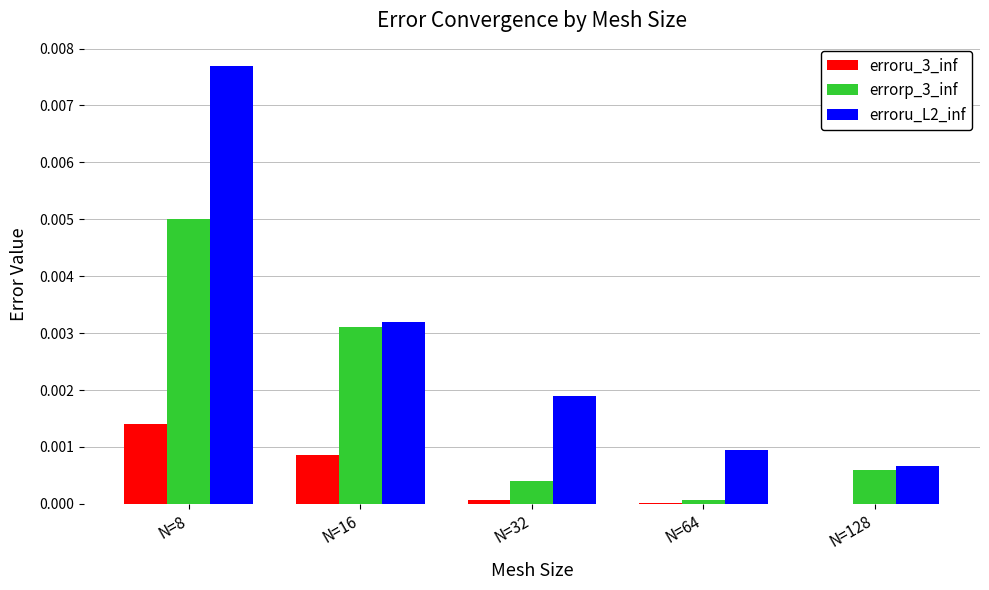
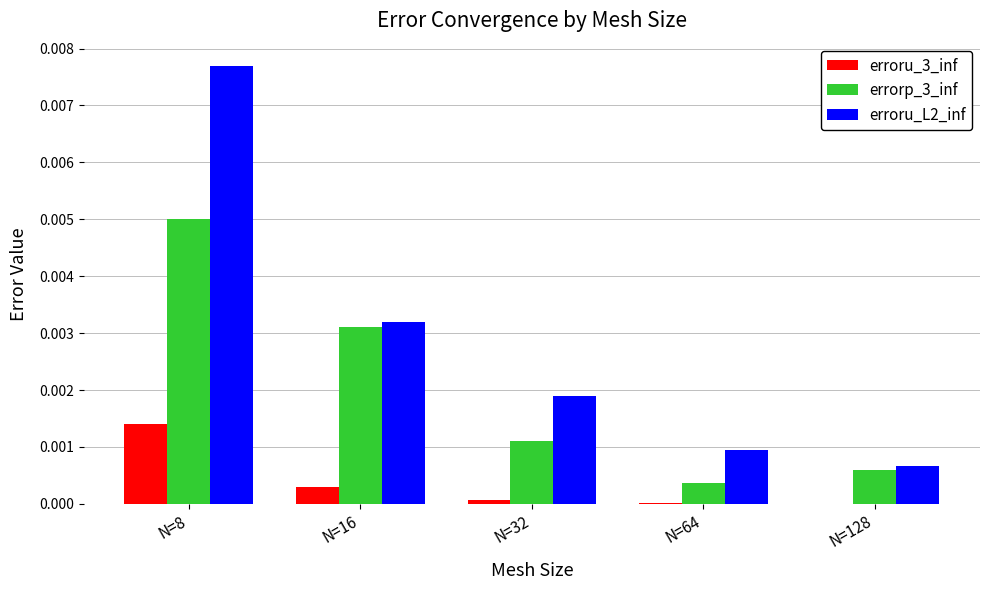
erroru_3_inf, N=16: 0.0009 -> 0.0003
errorp_3_inf, N=32: 0.0004 -> 0.0011
errorp_3_inf, N=64: 0.0001 -> 0.0004
